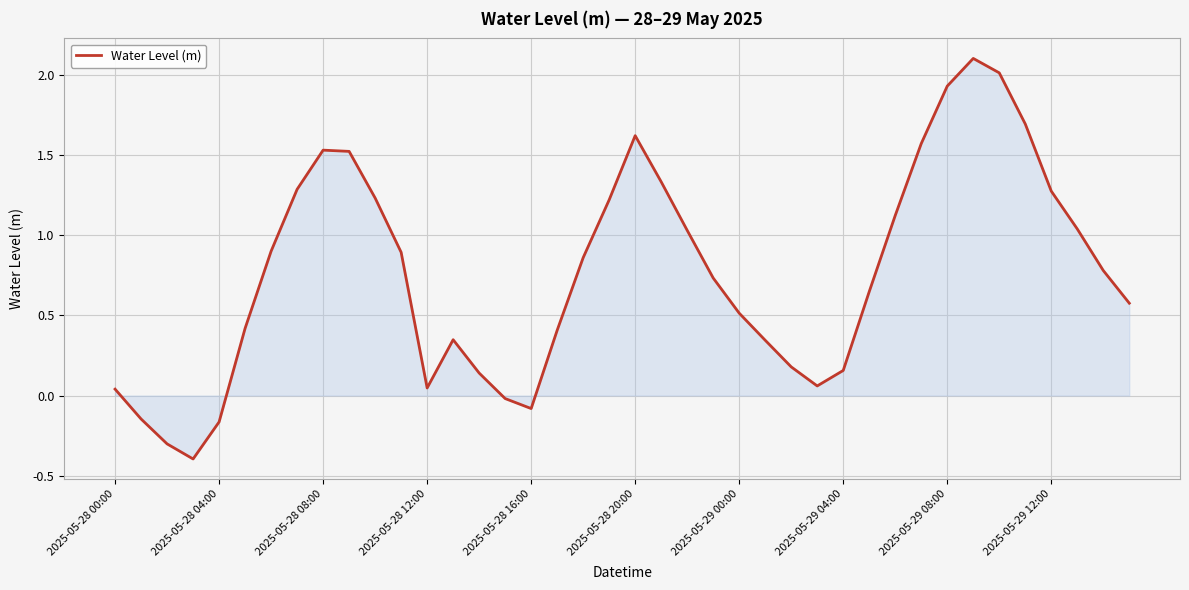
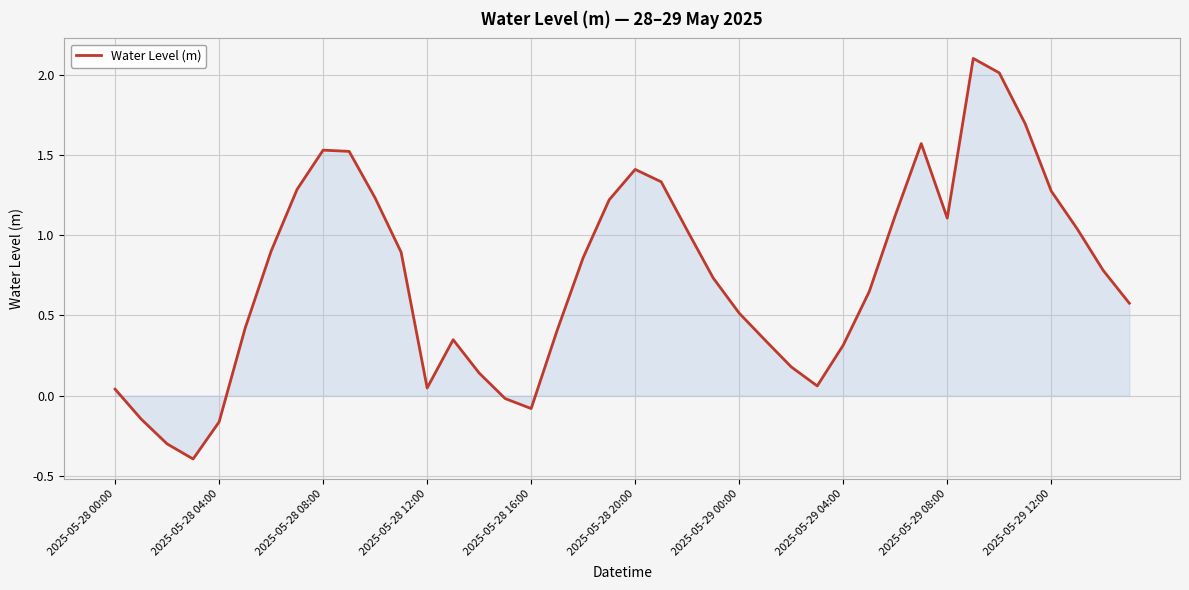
Water Level (m), 2025-05-28 20:00: 1.62 -> 1.41
Water Level (m), 2025-05-29 04:00: 0.16 -> 0.31
Water Level (m), 2025-05-29 08:00: 1.93 -> 1.11
